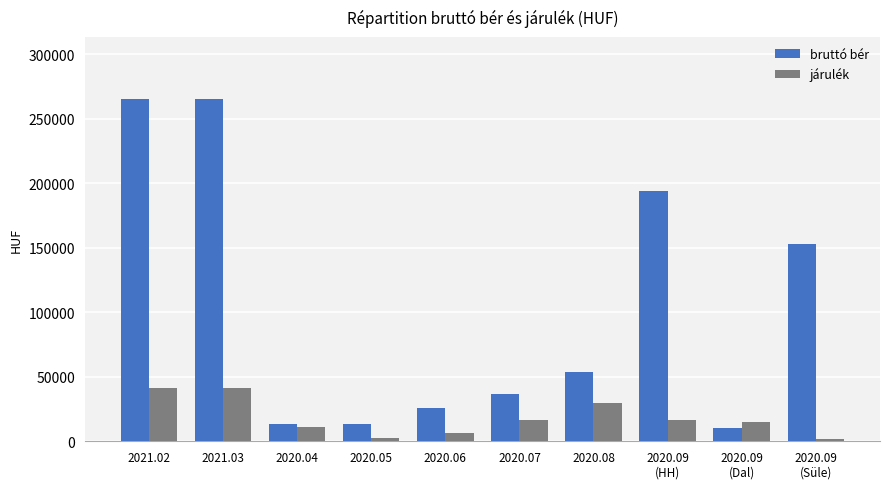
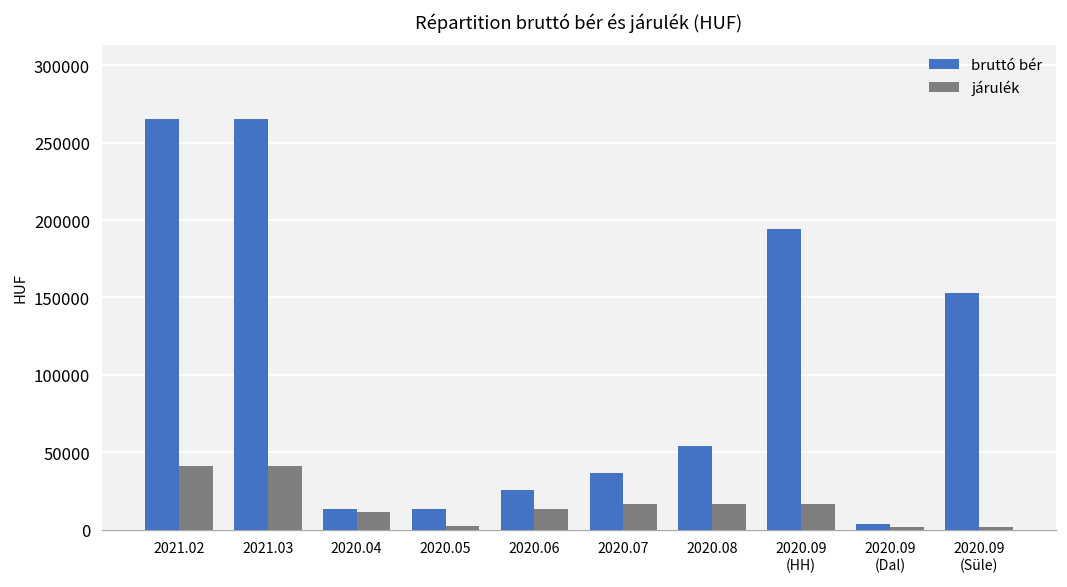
járulék, 2020.06: 6000 -> 13000
járulék, 2020.08: 29000 -> 17000
bruttó bér, 2020.09 (Dal): 10000 -> 4000
járulék, 2020.09 (Dal): 15000 -> 2000
